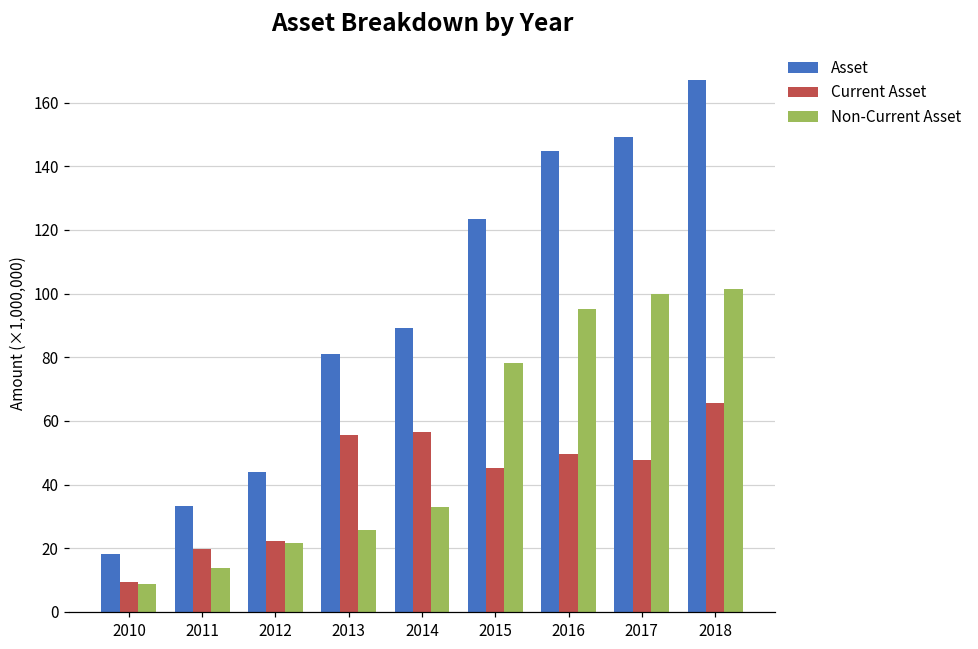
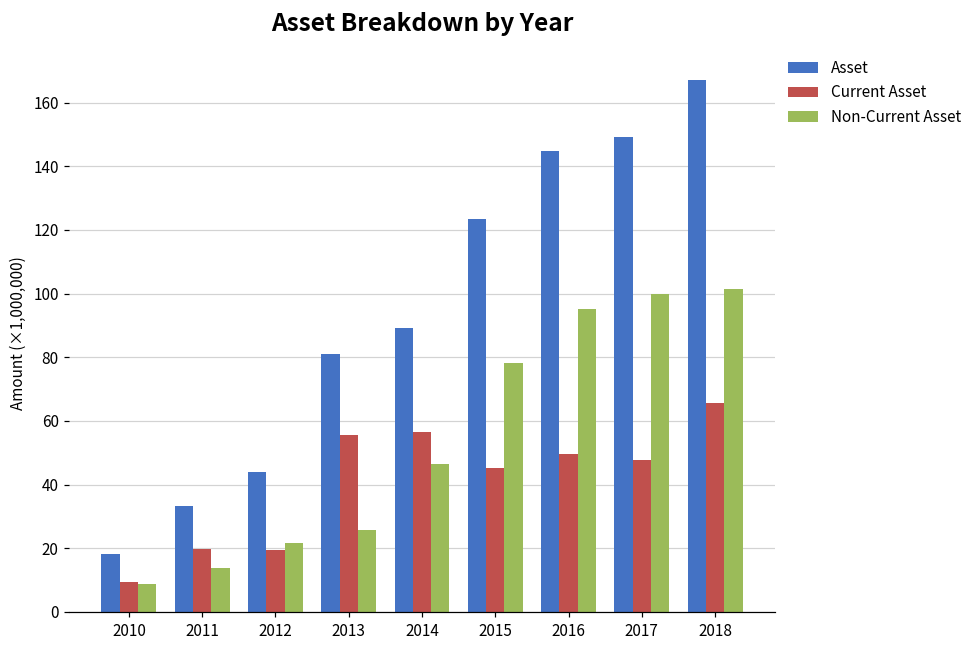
Current Asset, 2012: 22 -> 20
Non-Current Asset, 2014: 33 -> 46
